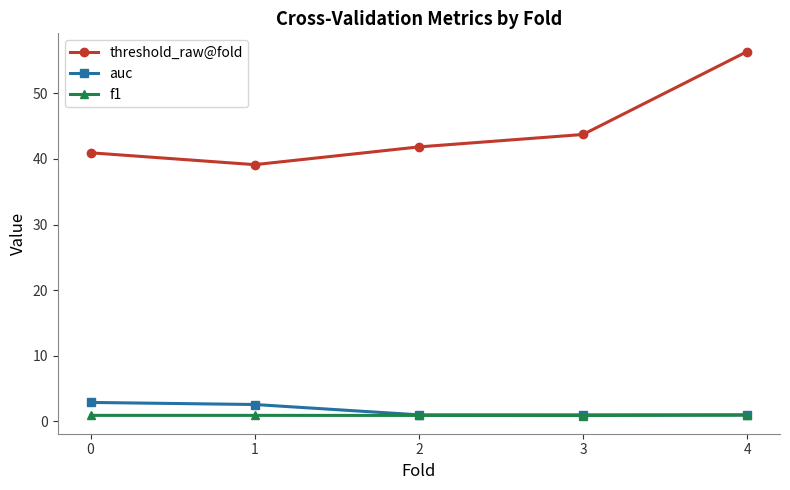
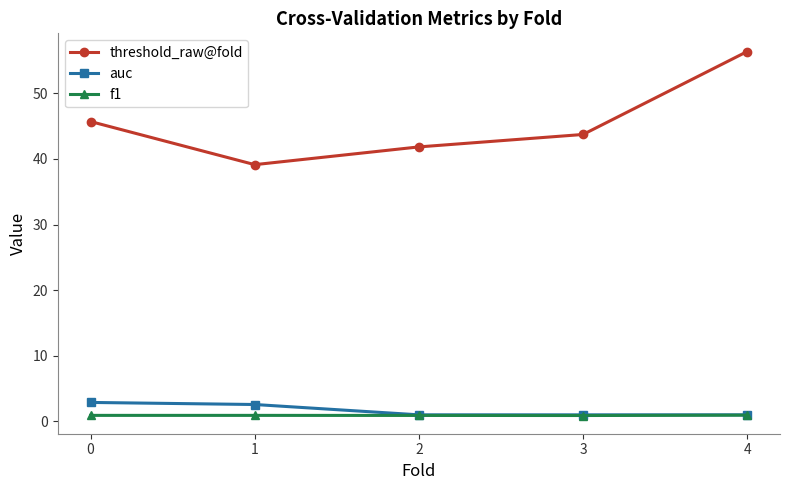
threshold_raw@fold, 0: 41 -> 46
